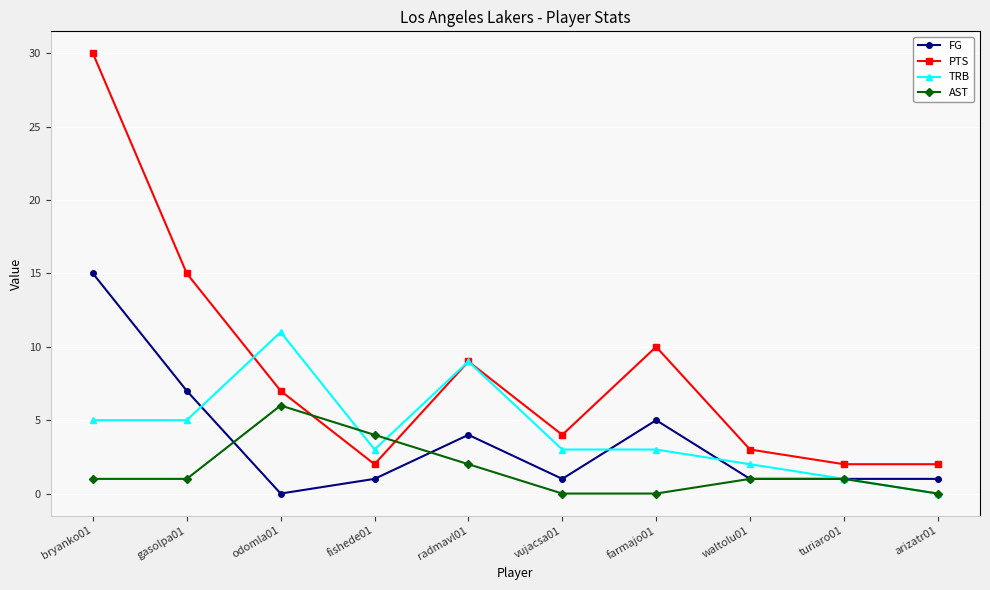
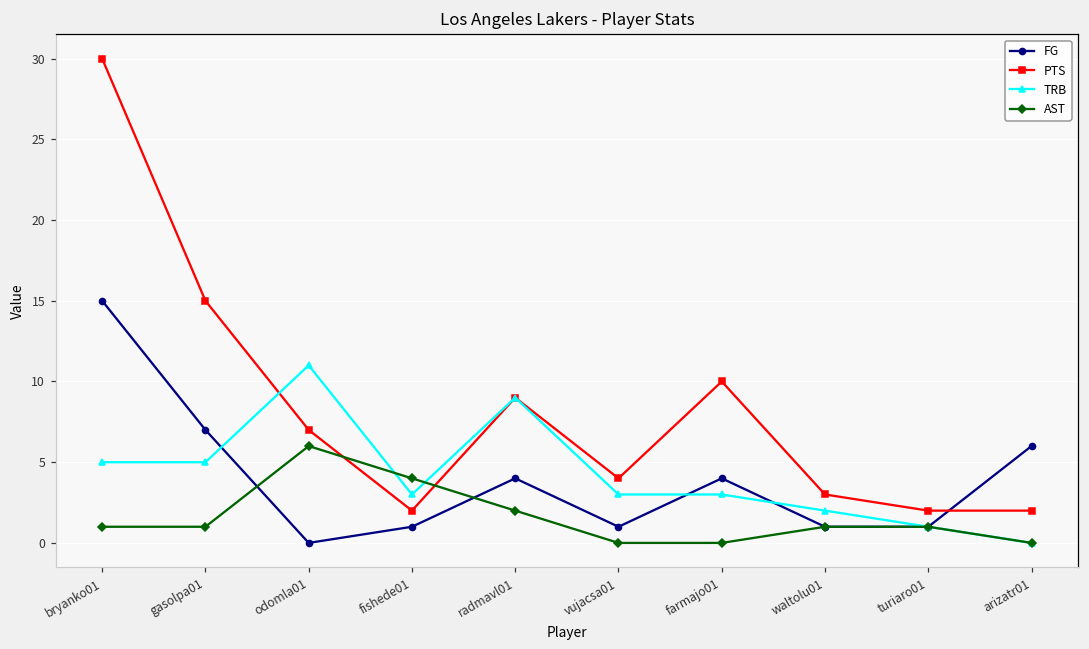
FG, farmajo01: 5 -> 4
FG, arizatr01: 1 -> 6
